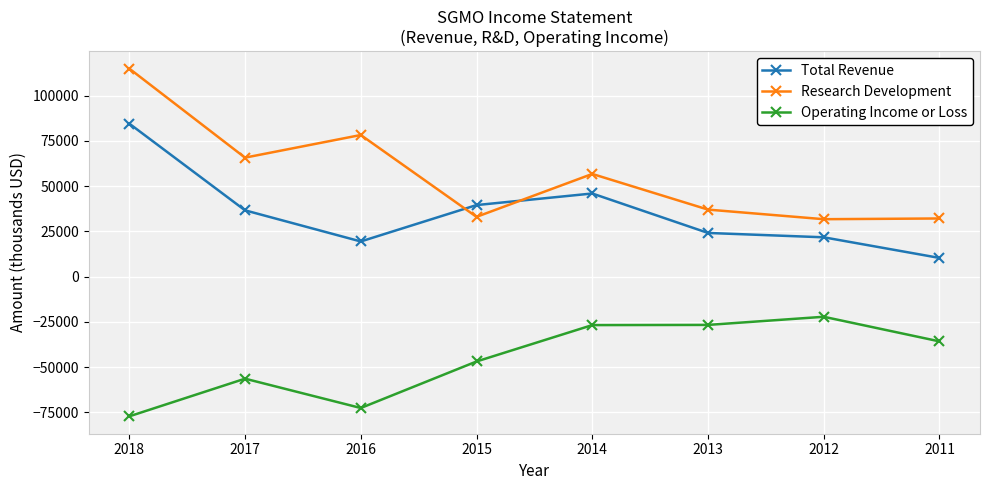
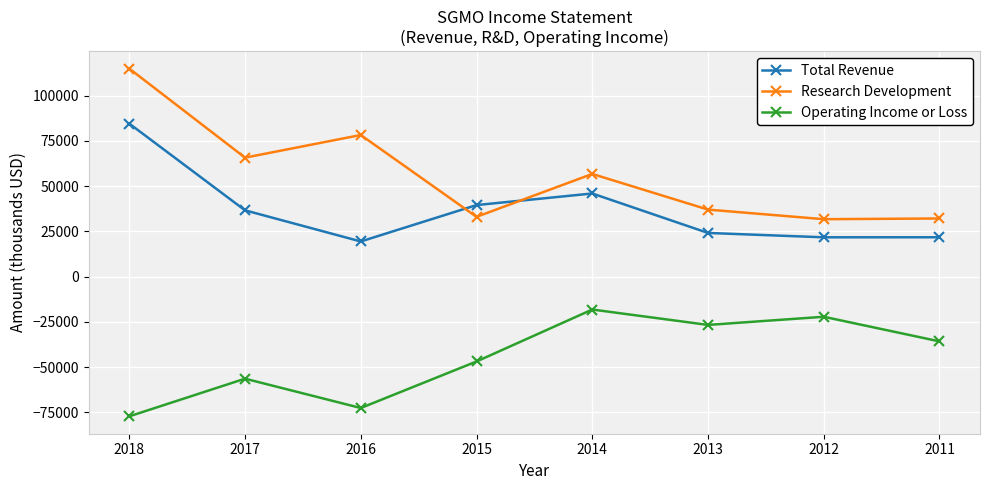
Operating Income or Loss, 2014: -27000 -> -18000
Total Revenue, 2011: 10000 -> 22000
